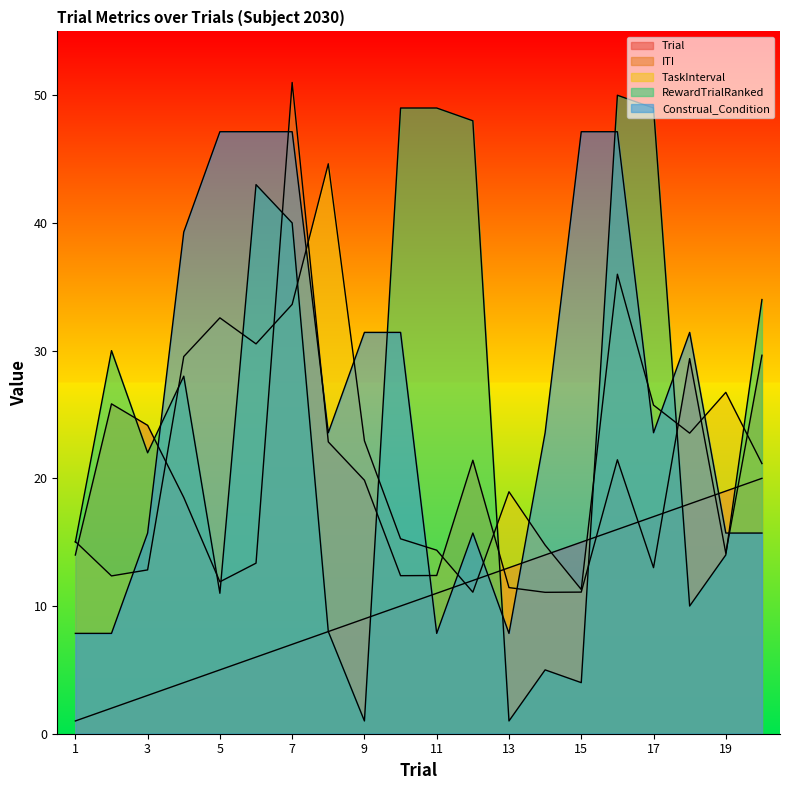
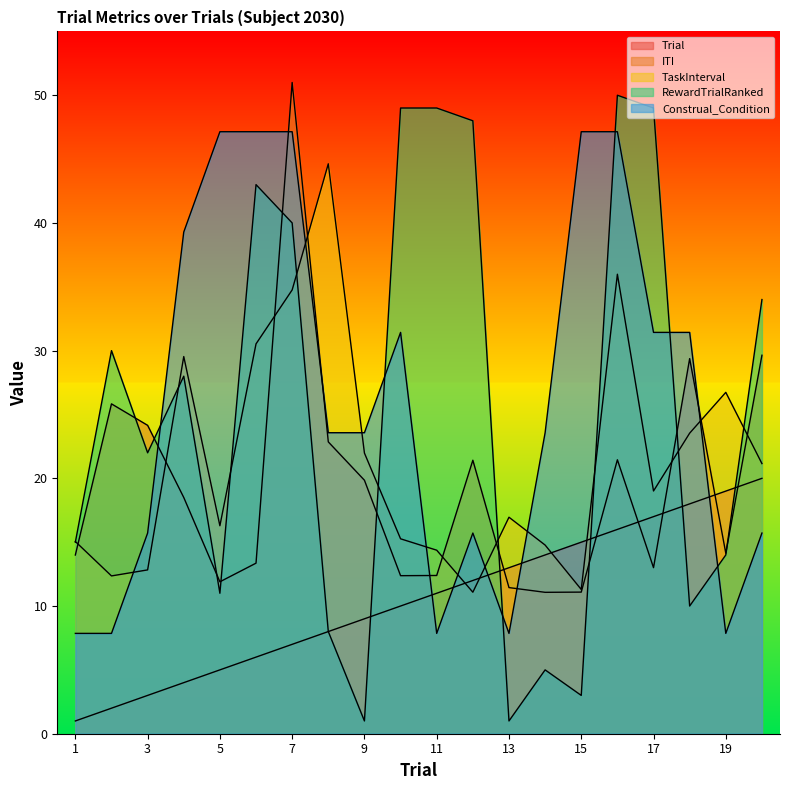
TaskInterval, 5: 32.6 -> 16.3
TaskInterval, 7: 33.6 -> 34.8
TaskInterval, 9: 22.9 -> 22.0
Construal_Condition, 9: 31.4 -> 23.6
TaskInterval, 13: 18.9 -> 17.0
RewardTrialRanked, 15: 4 -> 3
TaskInterval, 17: 25.7 -> 19.0
Construal_Condition, 17: 23.6 -> 31.4
Construal_Condition, 19: 15.7 -> 7.9
